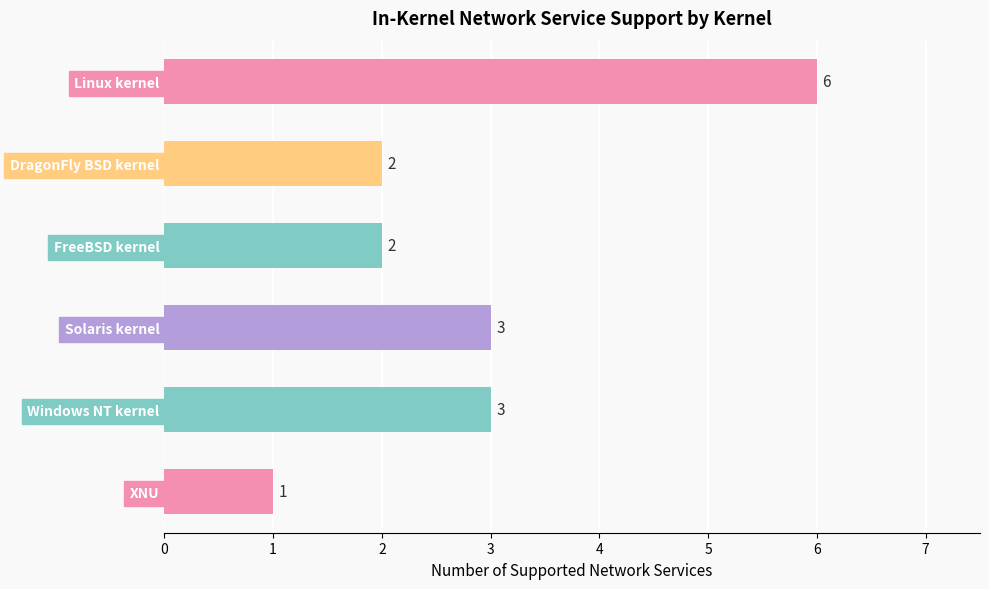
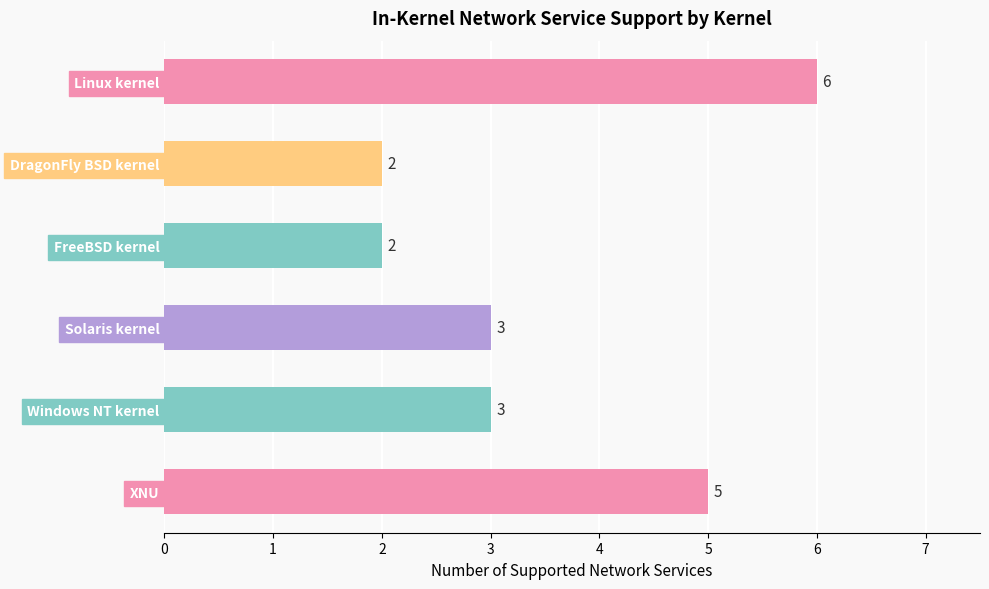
XNU: 1 -> 5
